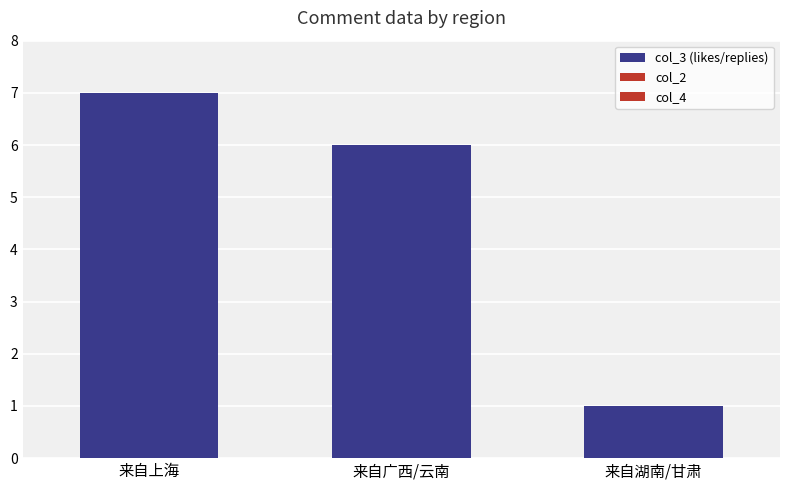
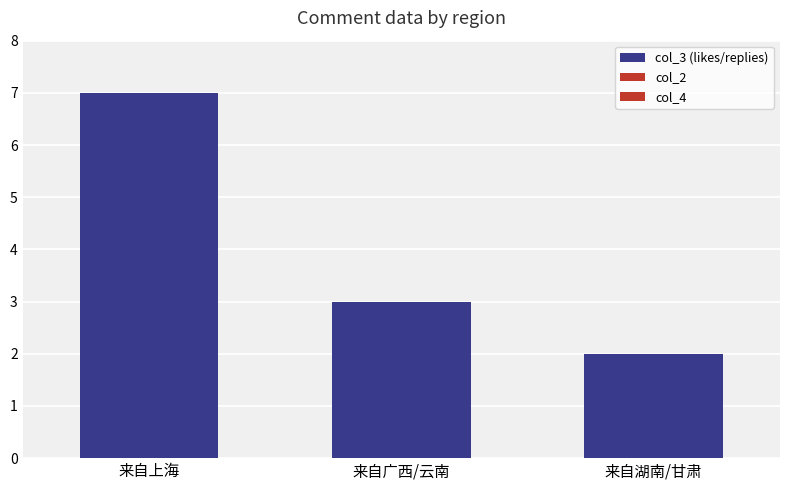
col_3 (likes/replies), 来自广西/云南: 6 -> 3
col_3 (likes/replies), 来自湖南/甘肃: 1 -> 2
